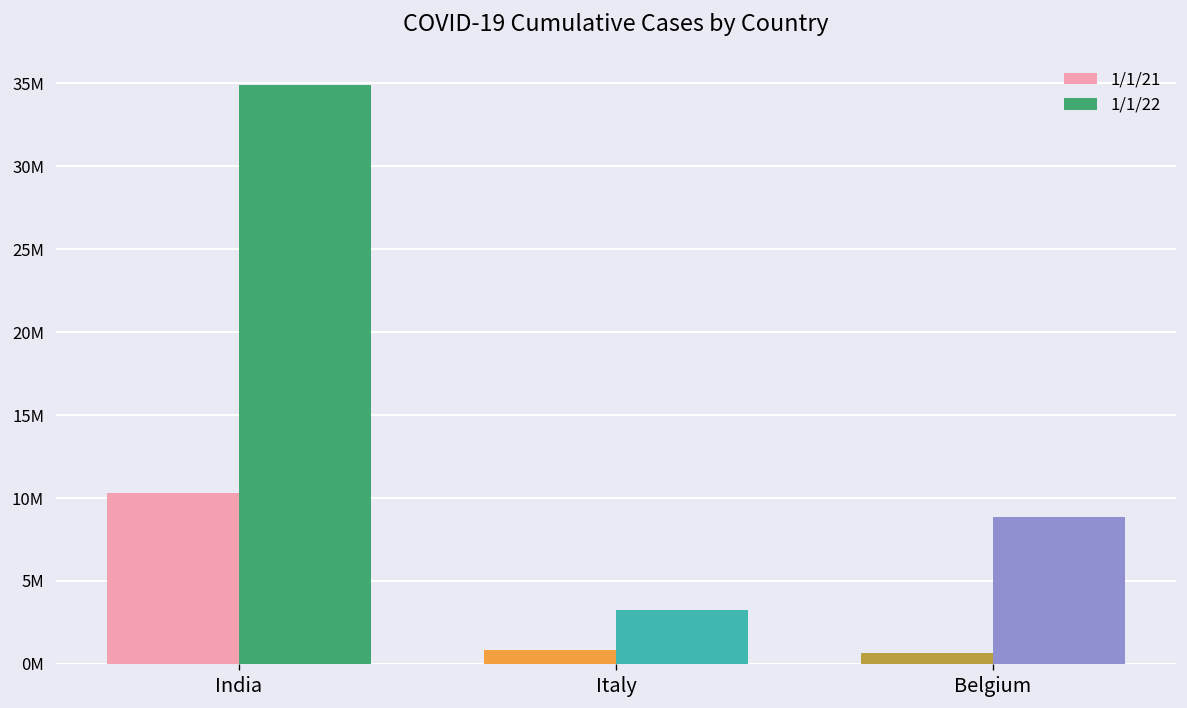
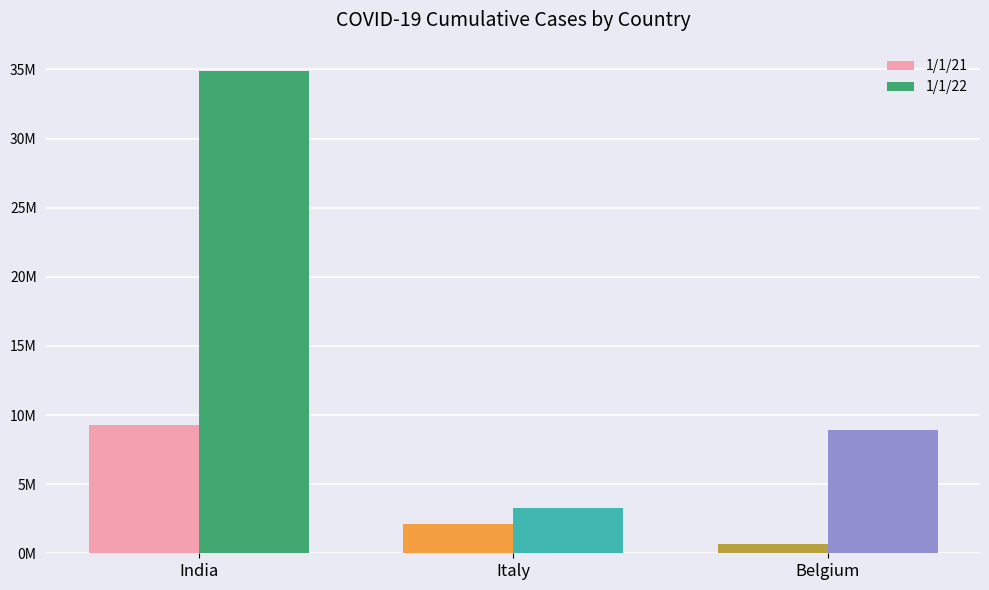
1/1/21, India: 10300000 -> 9300000
1/1/21, Italy: 900000 -> 2100000
